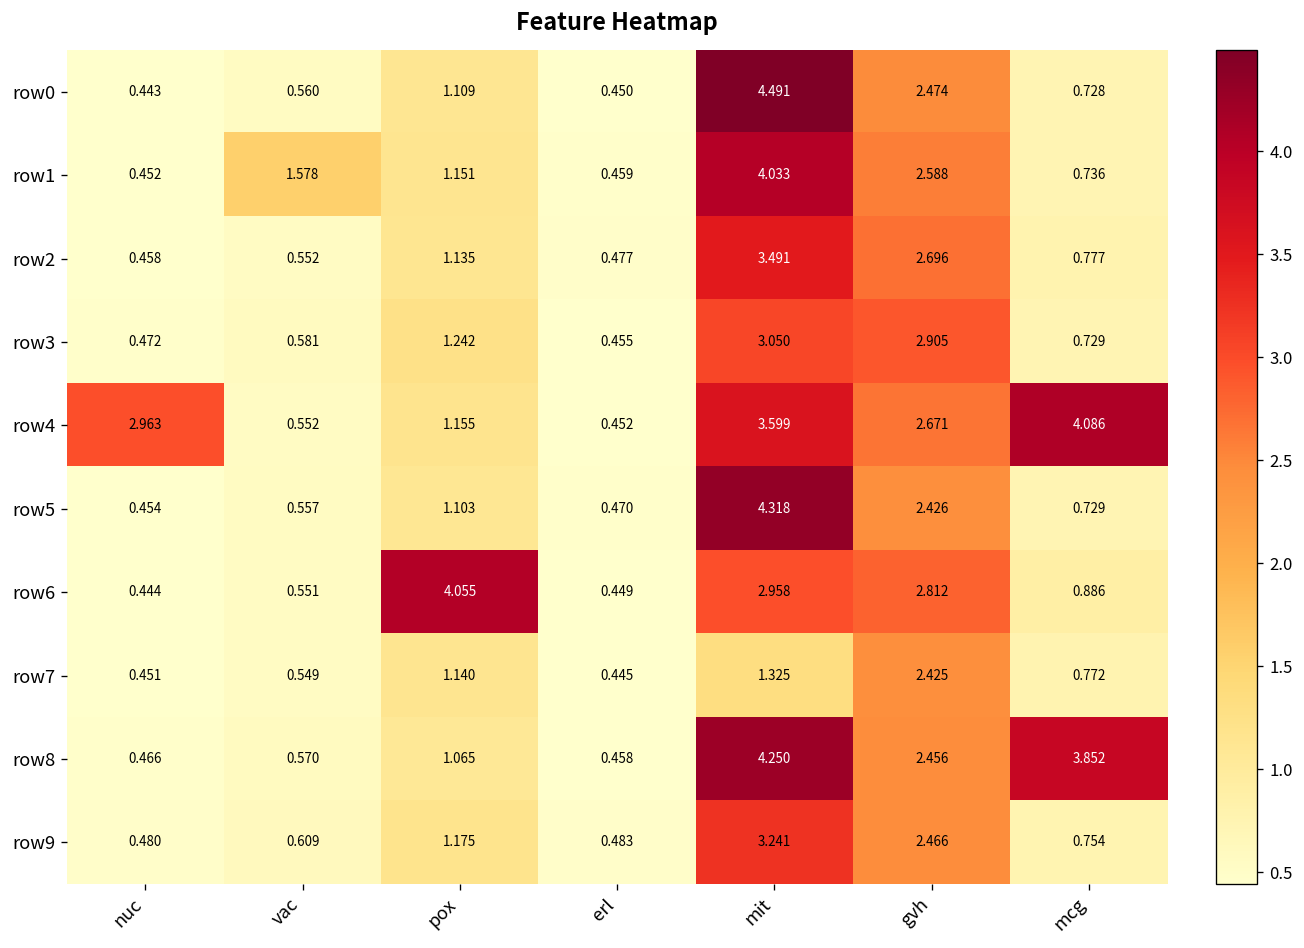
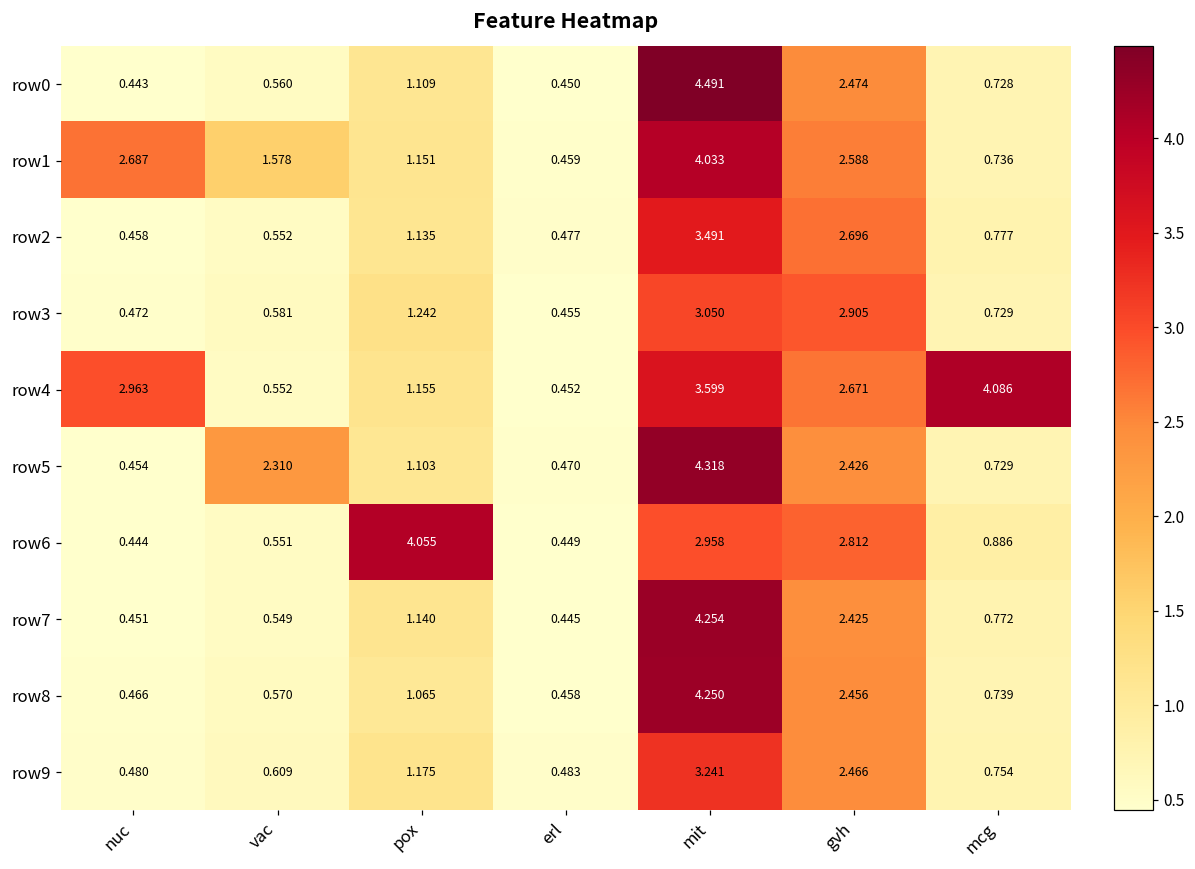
row1, nuc: 0.452 -> 2.687
row5, vac: 0.557 -> 2.310
row7, mit: 1.325 -> 4.254
row8, mcg: 3.852 -> 0.739
